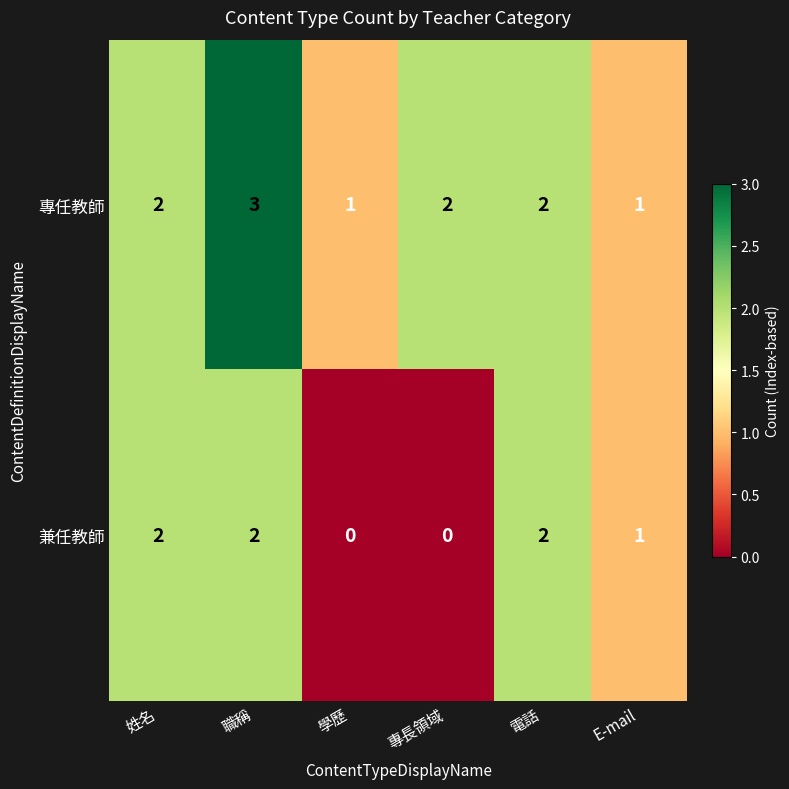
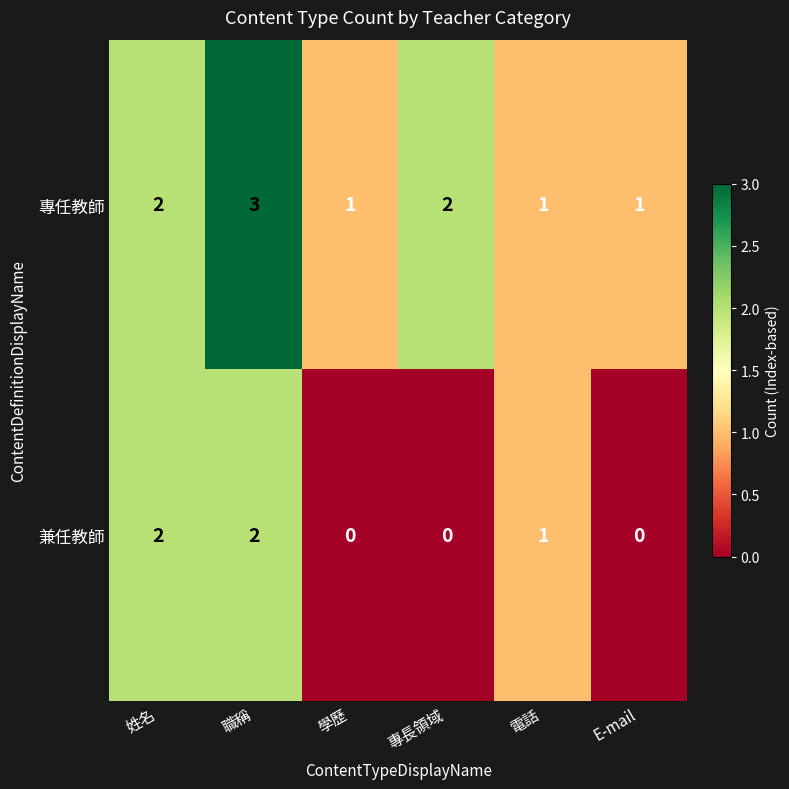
專任教師, 電話: 2 -> 1
兼任教師, 電話: 2 -> 1
兼任教師, E-mail: 1 -> 0
